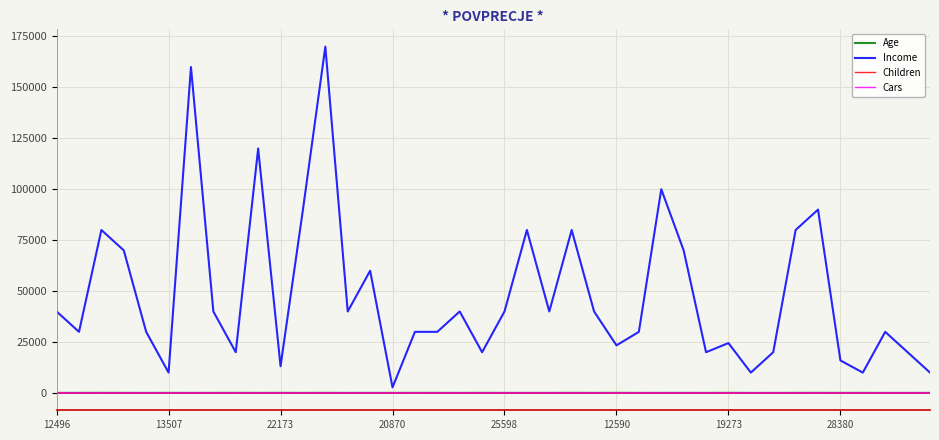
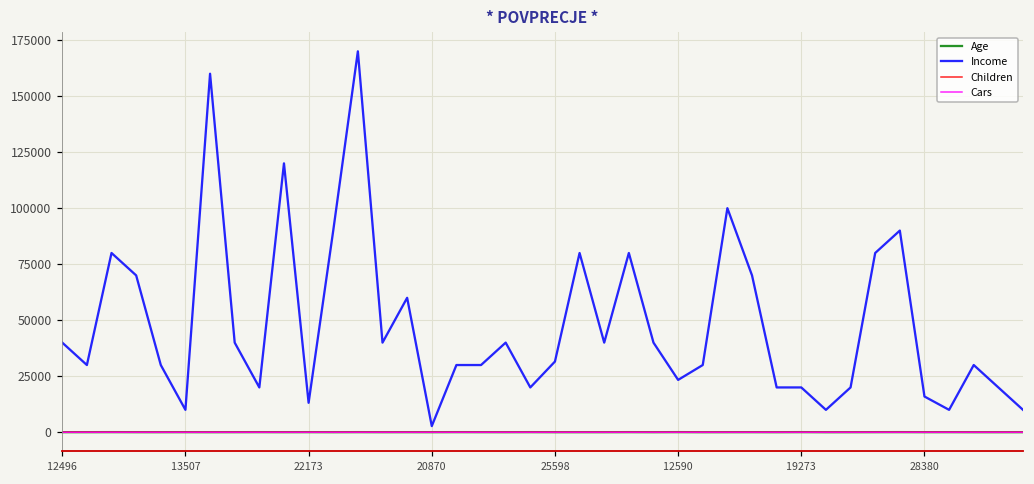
Income, 25598: 40000 -> 32000
Income, 19273: 24000 -> 20000
